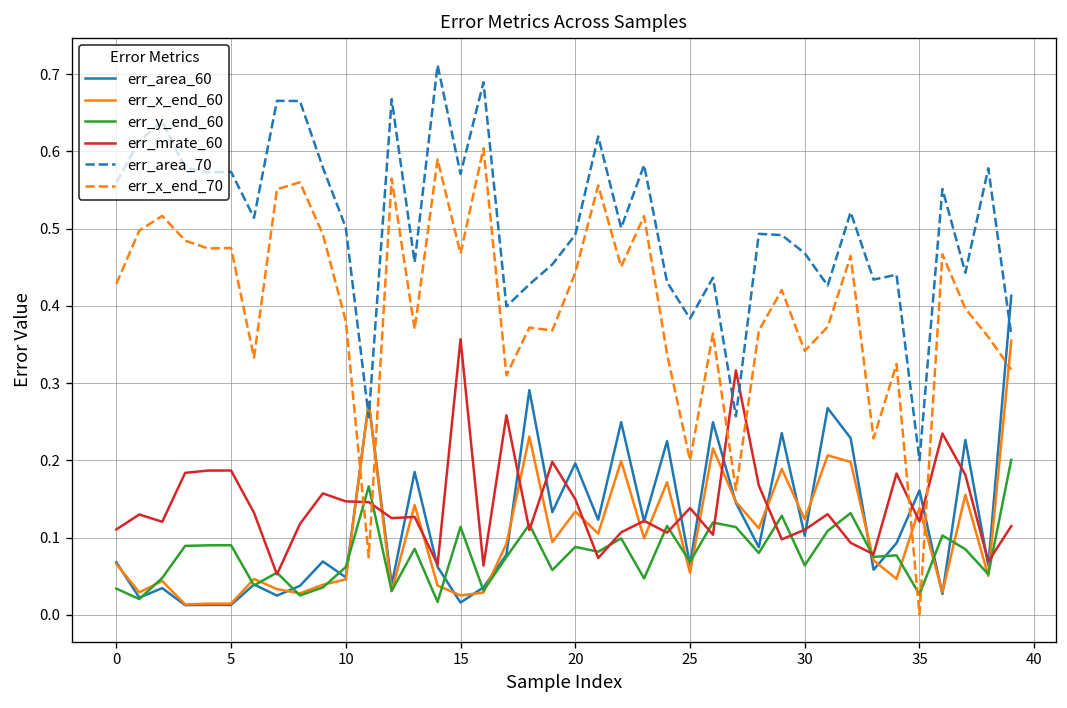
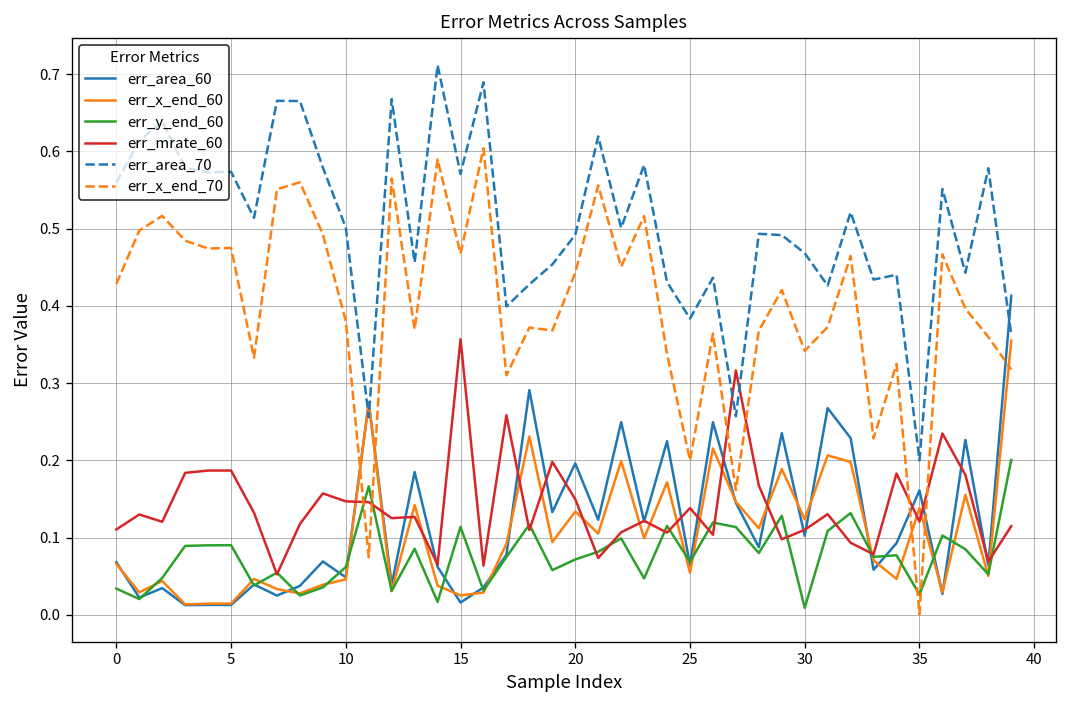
err_y_end_60, 20: 0.09 -> 0.07
err_y_end_60, 30: 0.06 -> 0.01
